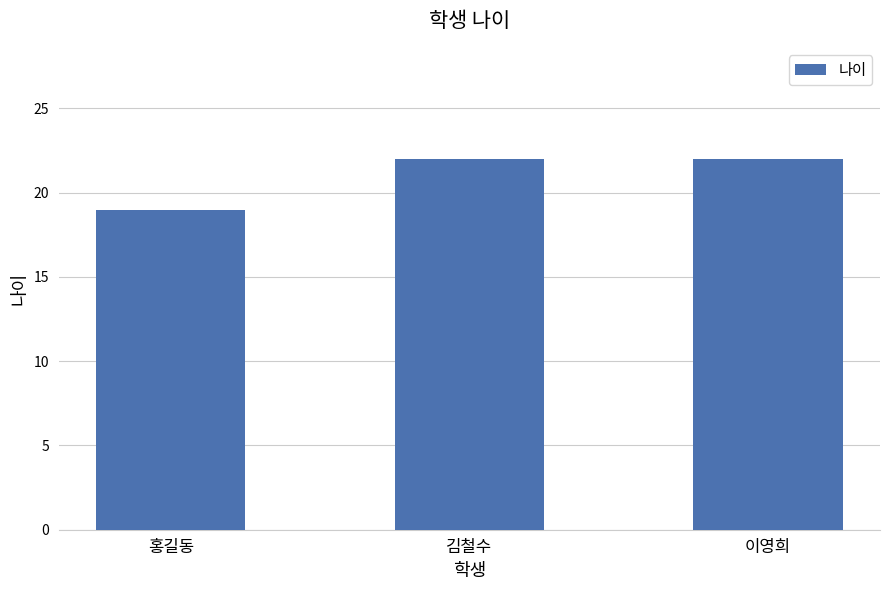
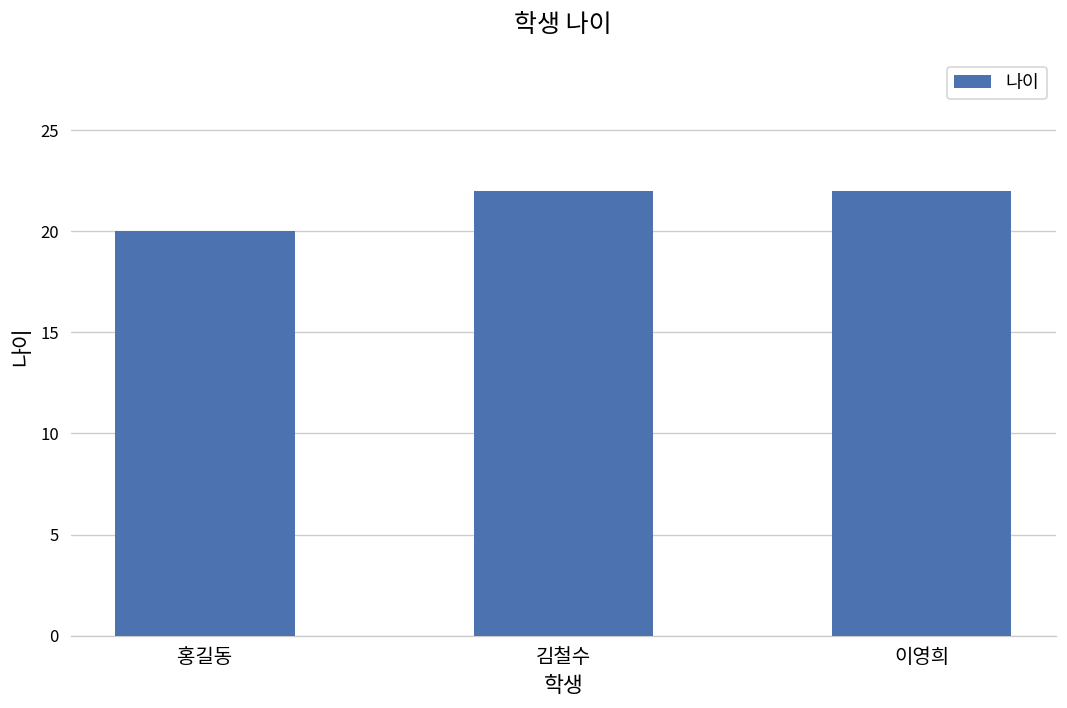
홍길동: 19 -> 20
